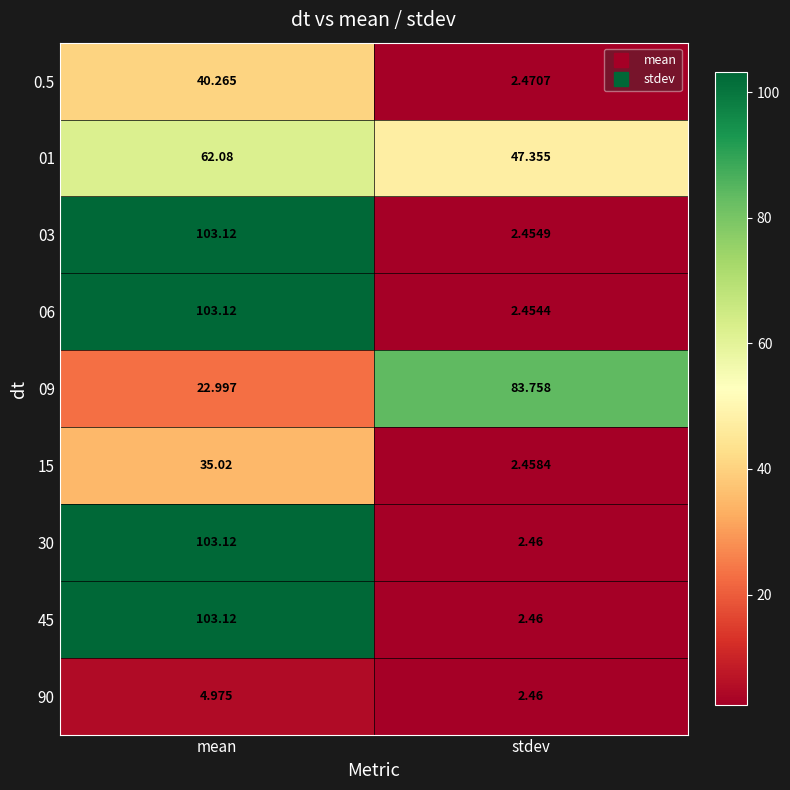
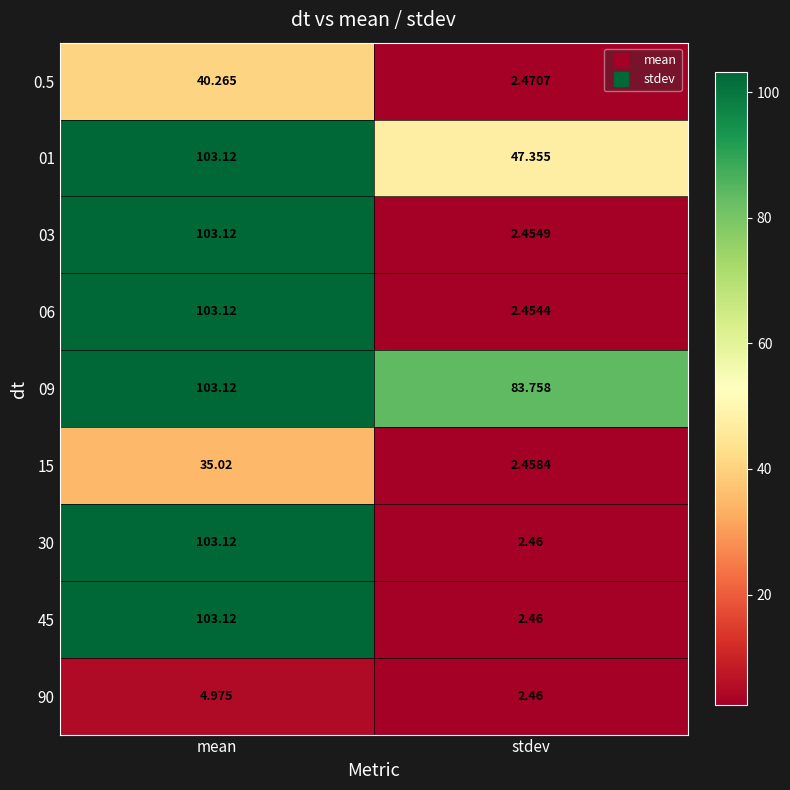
01, mean: 62.08 -> 103.12
09, mean: 22.997 -> 103.12
